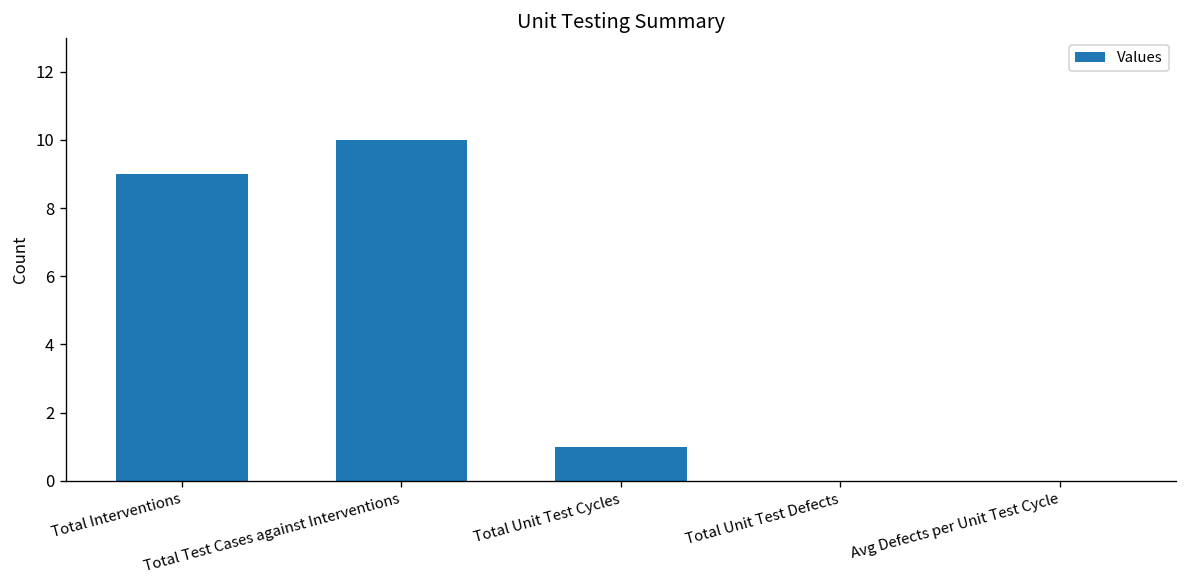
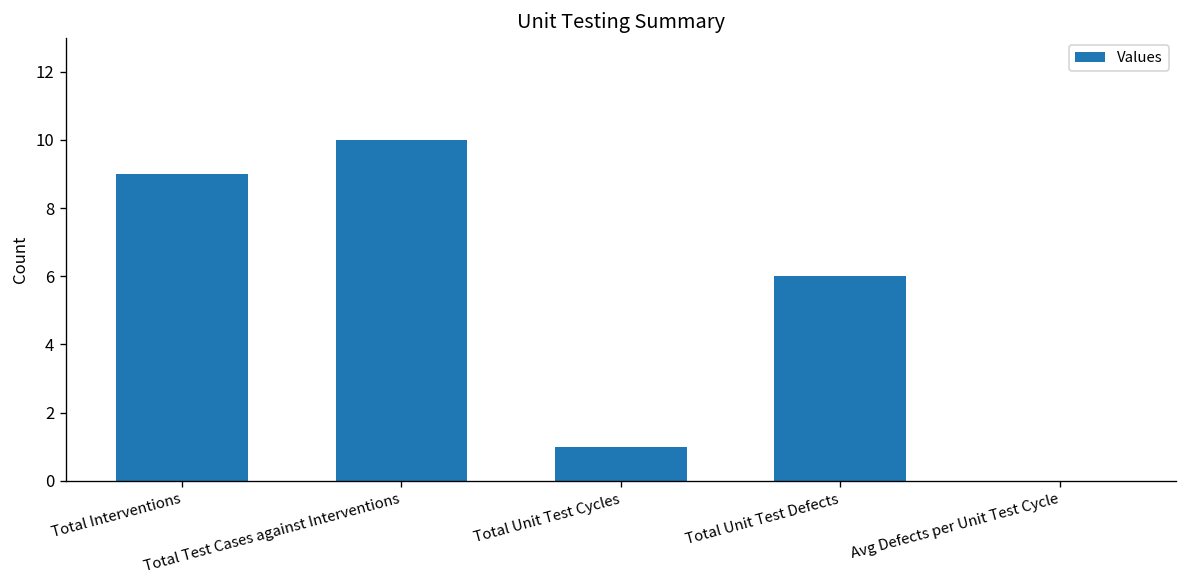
Total Unit Test Defects: 0 -> 6
